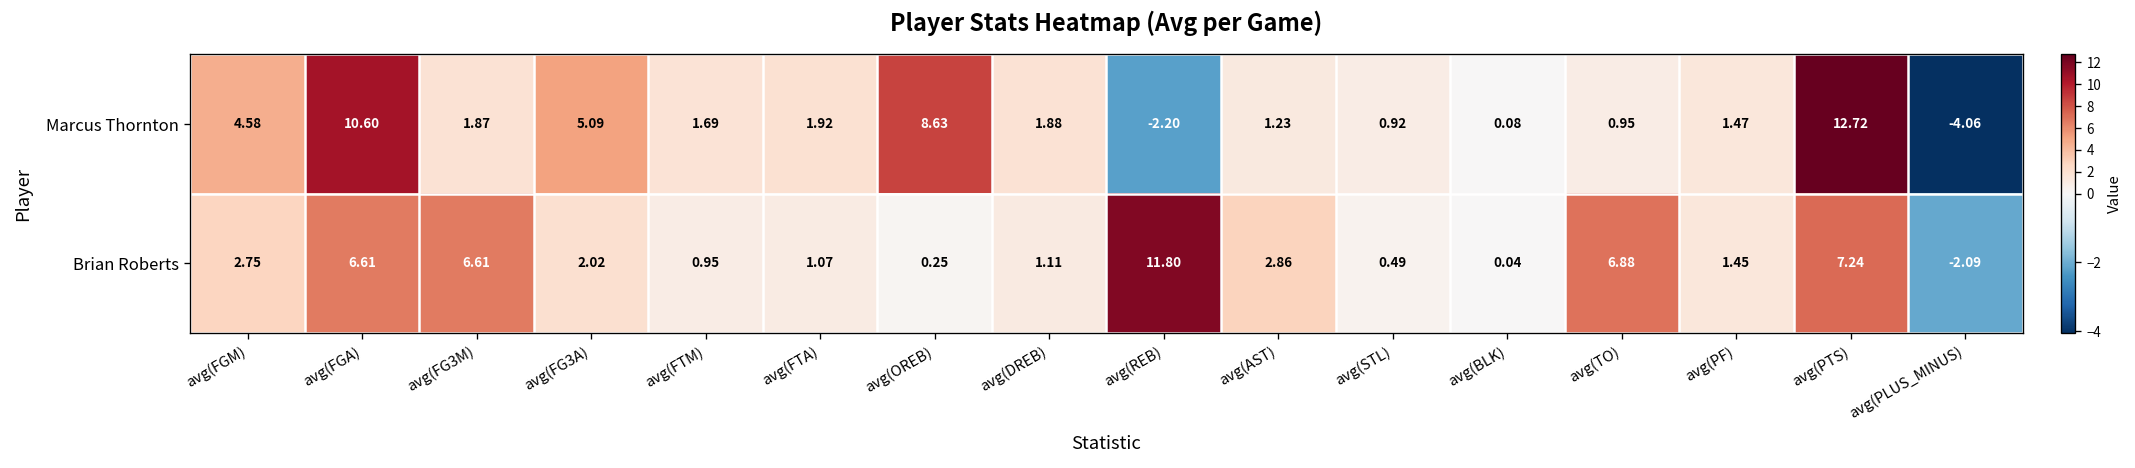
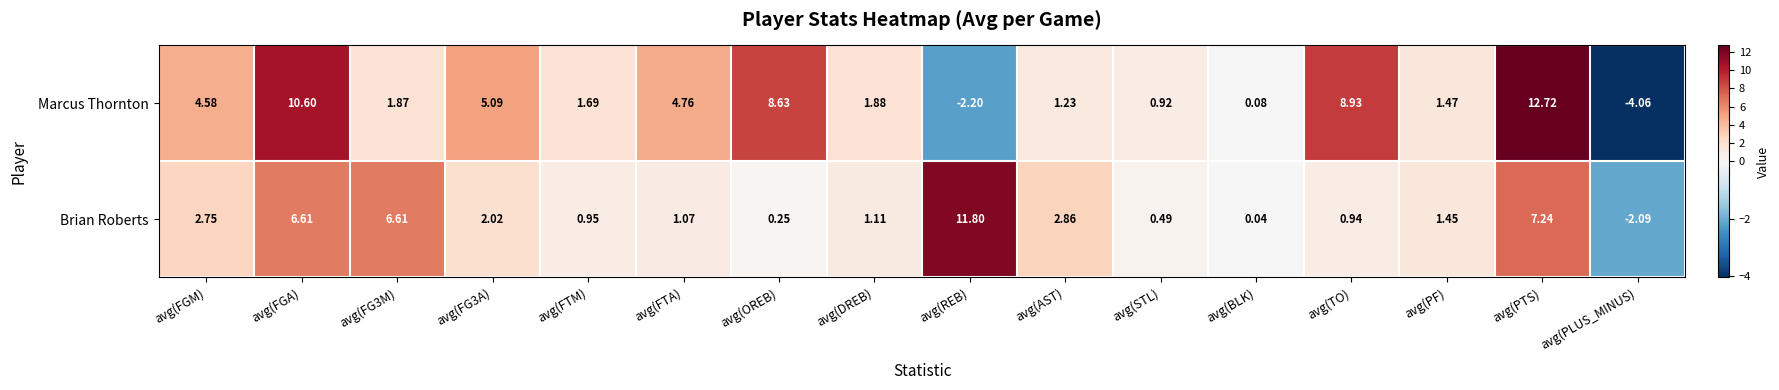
Marcus Thornton, avg(FTA): 1.92 -> 4.76
Marcus Thornton, avg(TO): 0.95 -> 8.93
Brian Roberts, avg(TO): 6.88 -> 0.94
